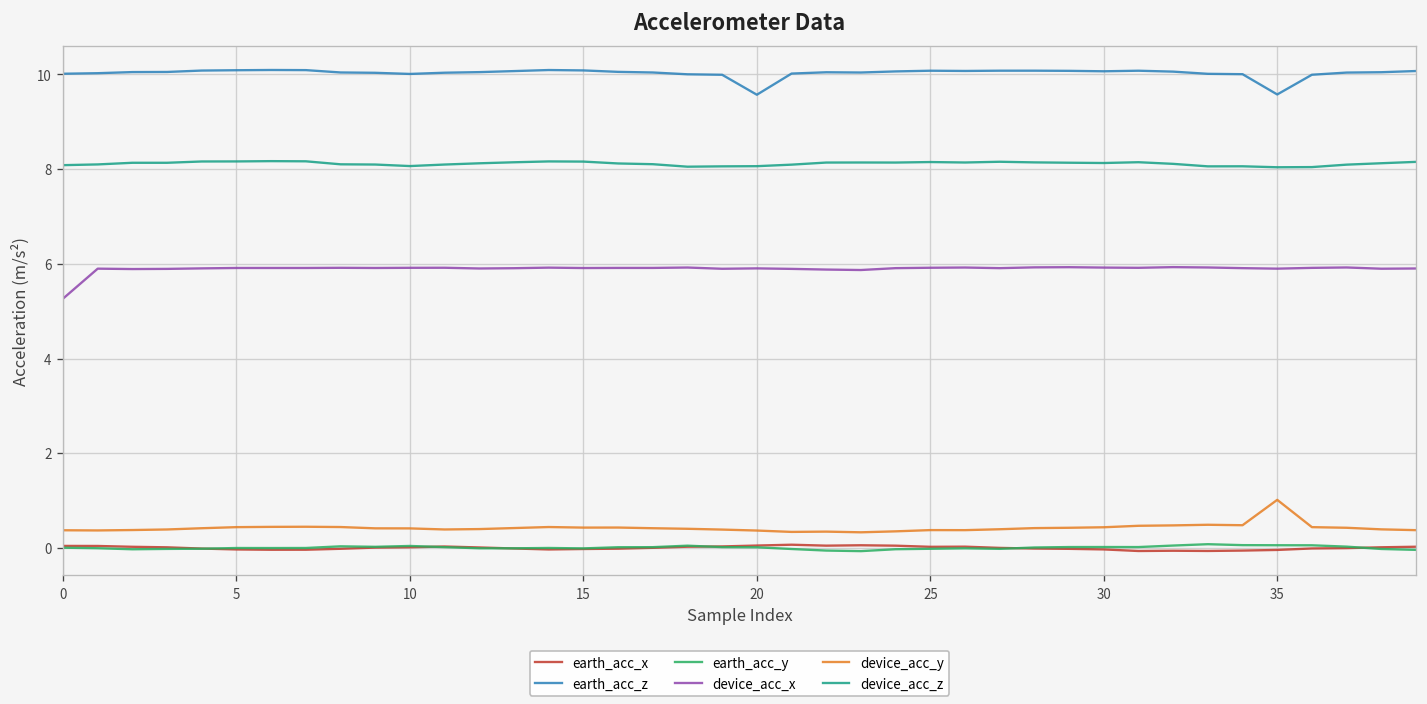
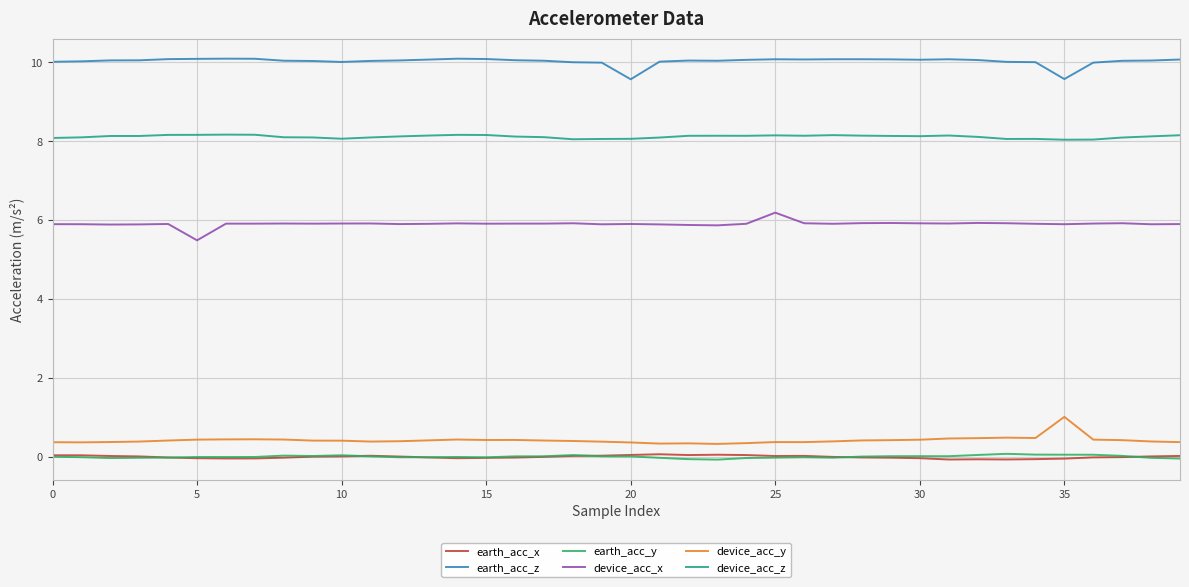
device_acc_x, 0: 5.3 -> 5.9
device_acc_x, 5: 5.9 -> 5.5
device_acc_x, 25: 5.9 -> 6.2
